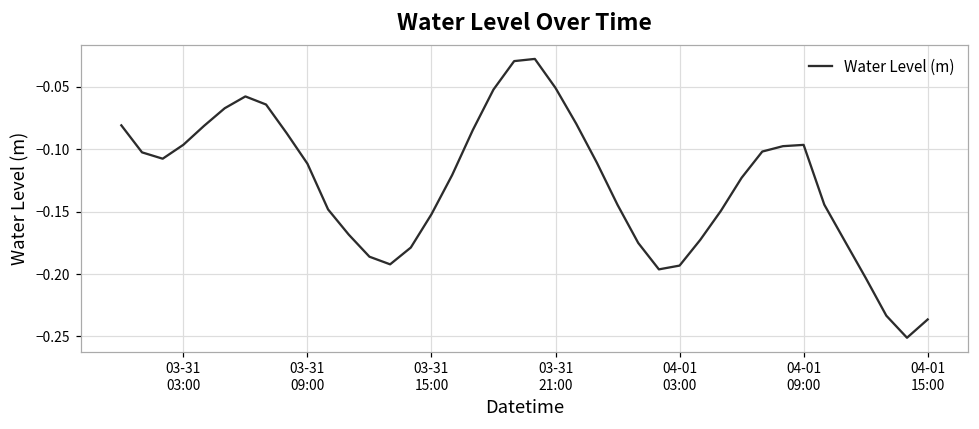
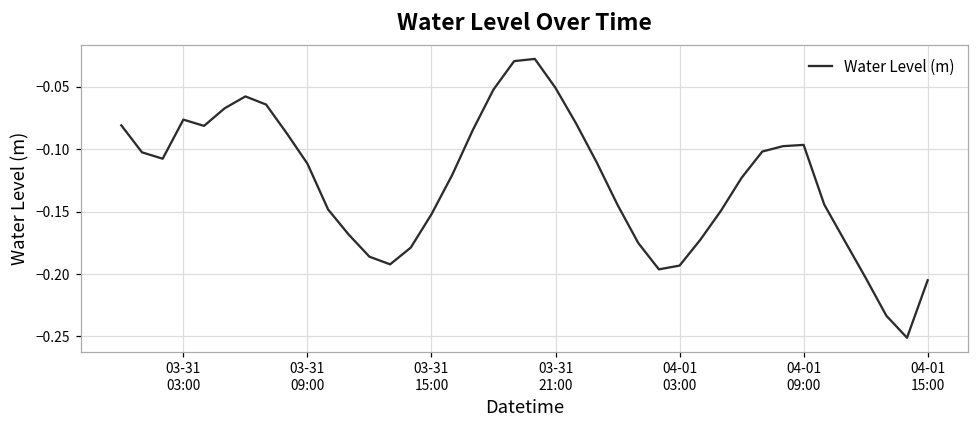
03-31 03:00: -0.096 -> -0.076
04-01 15:00: -0.236 -> -0.205
